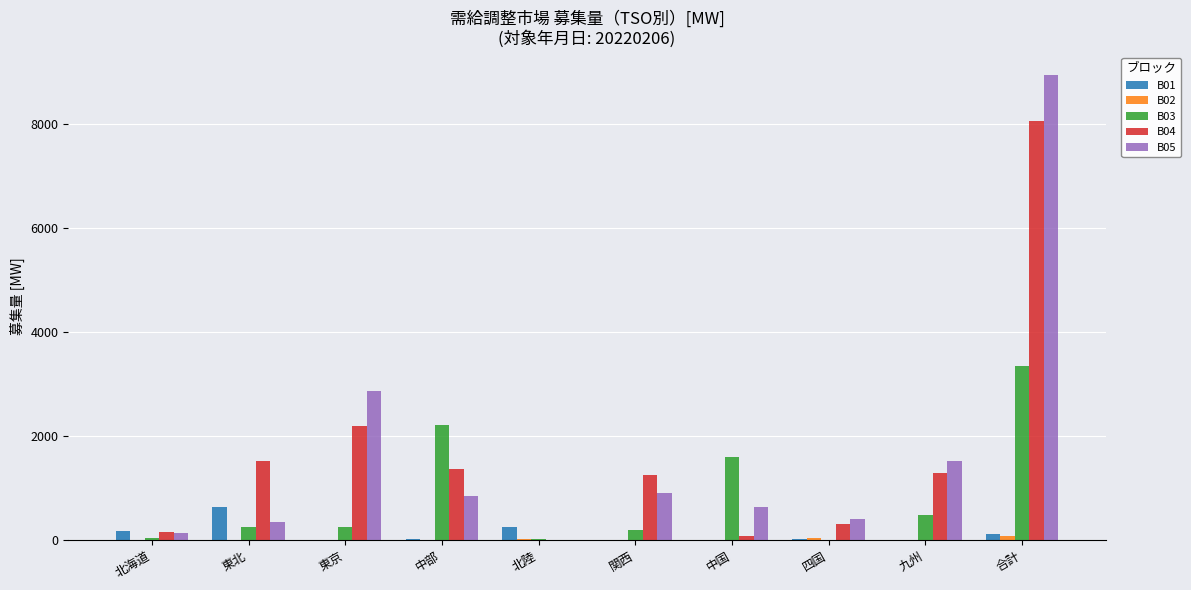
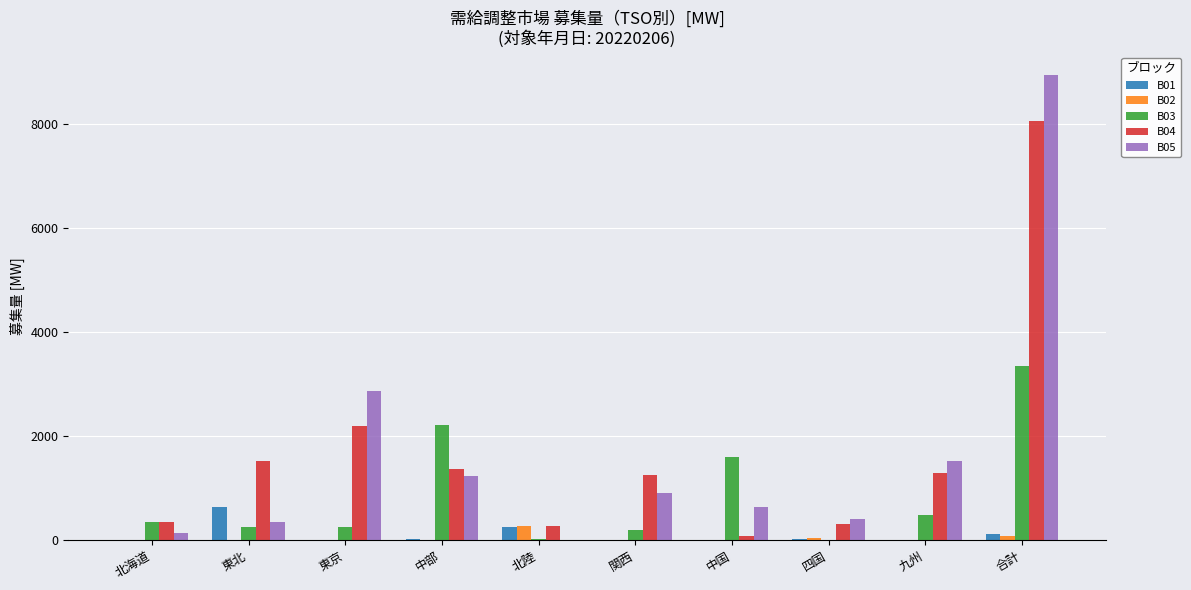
B01, 北海道: 200 -> 0
B03, 北海道: 0 -> 400
B04, 北海道: 200 -> 400
B05, 中部: 900 -> 1200
B02, 北陸: 0 -> 300
B04, 北陸: 0 -> 300
